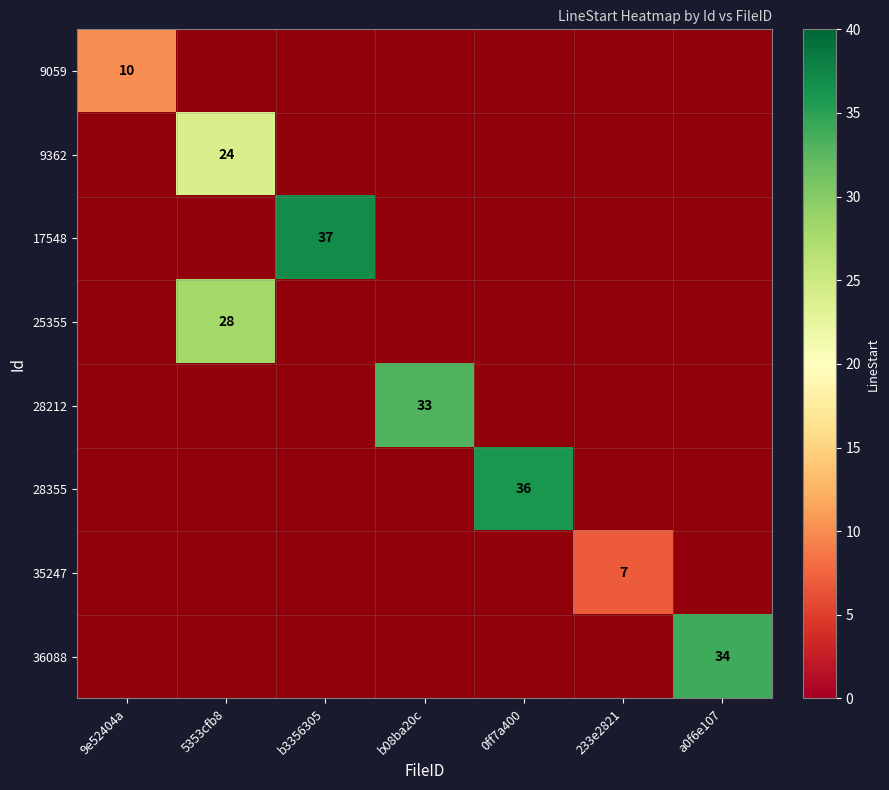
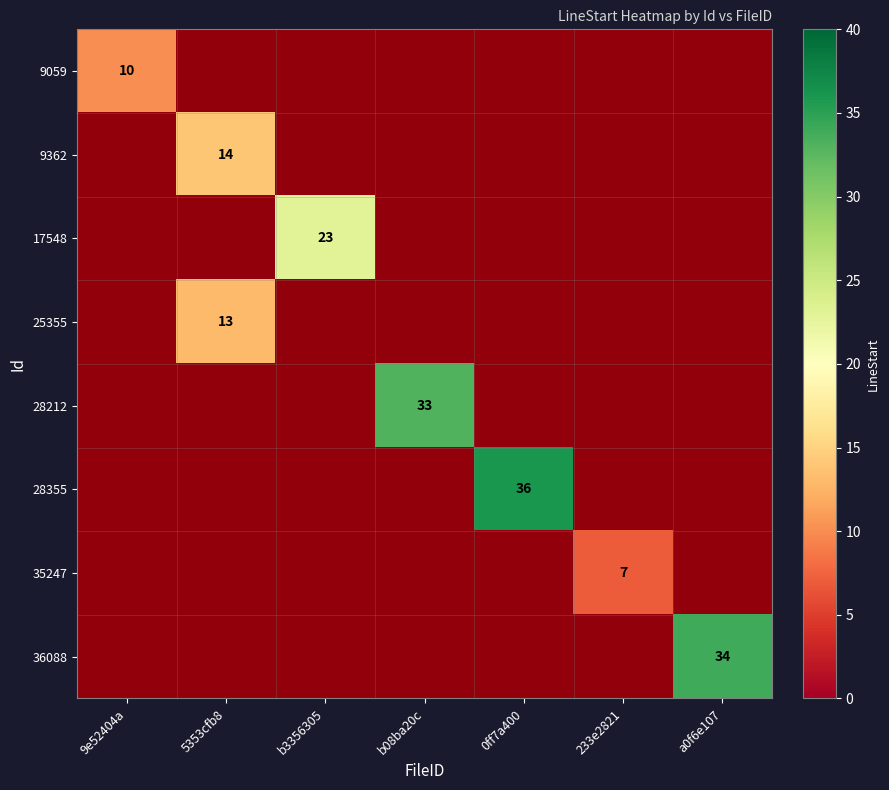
9362, 5353cfb8: 24 -> 14
17548, b3356305: 37 -> 23
25355, 5353cfb8: 28 -> 13
